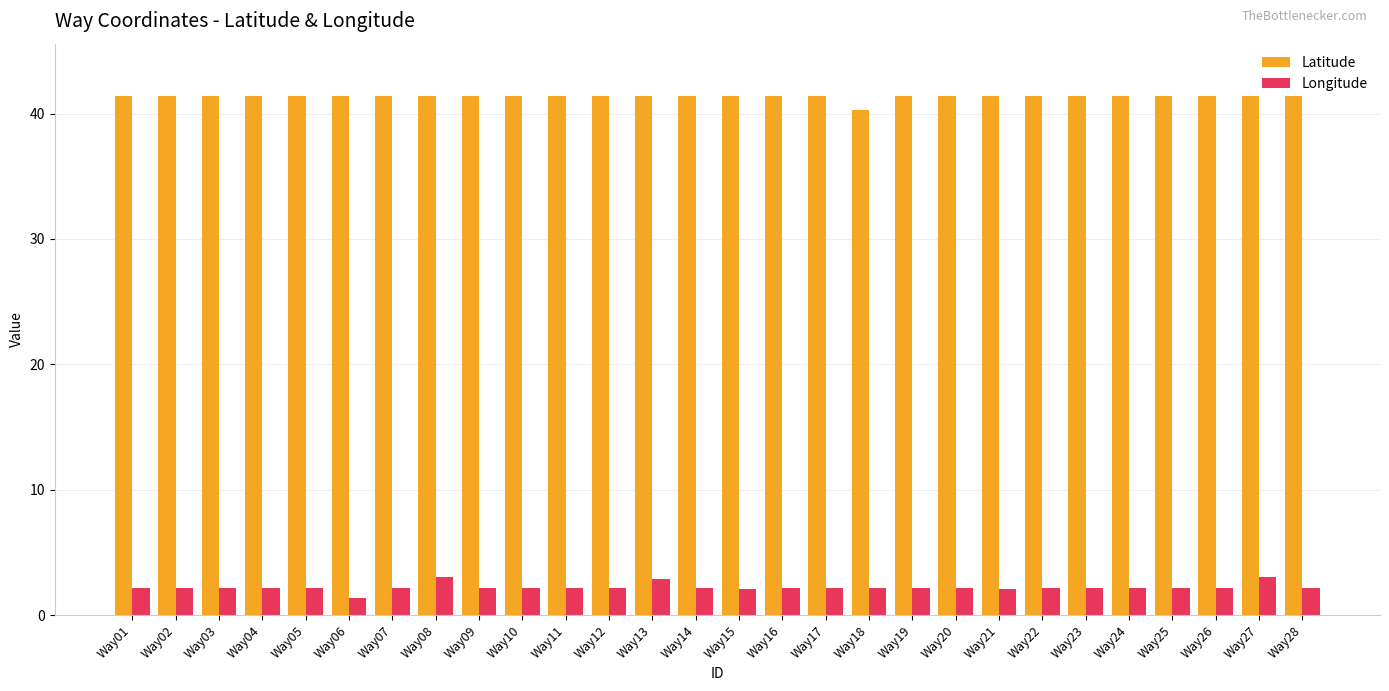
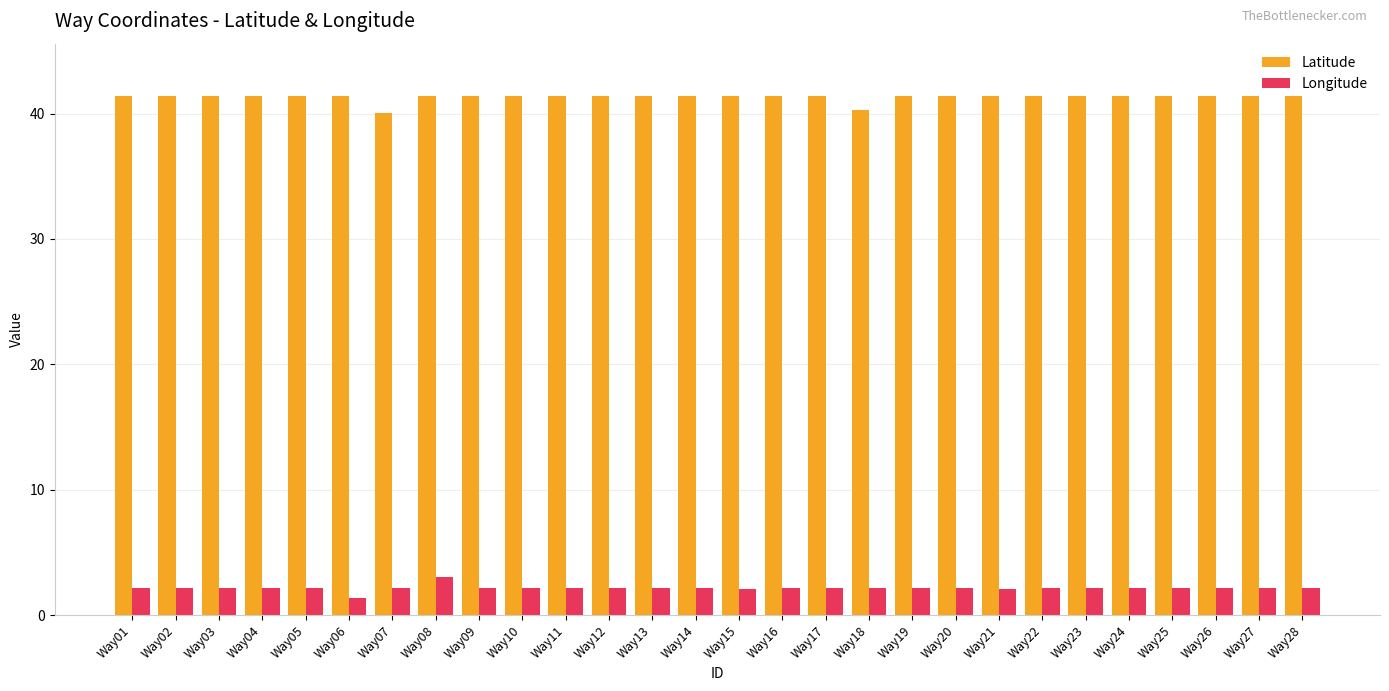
Latitude, Way07: 41.4 -> 40.1
Longitude, Way13: 2.9 -> 2.1
Longitude, Way27: 3.1 -> 2.2
